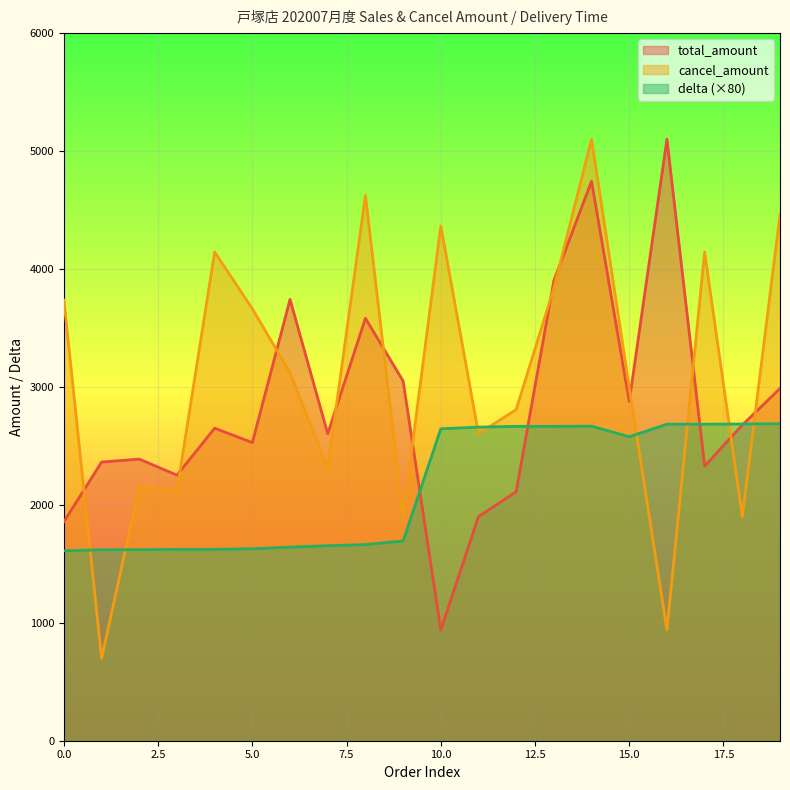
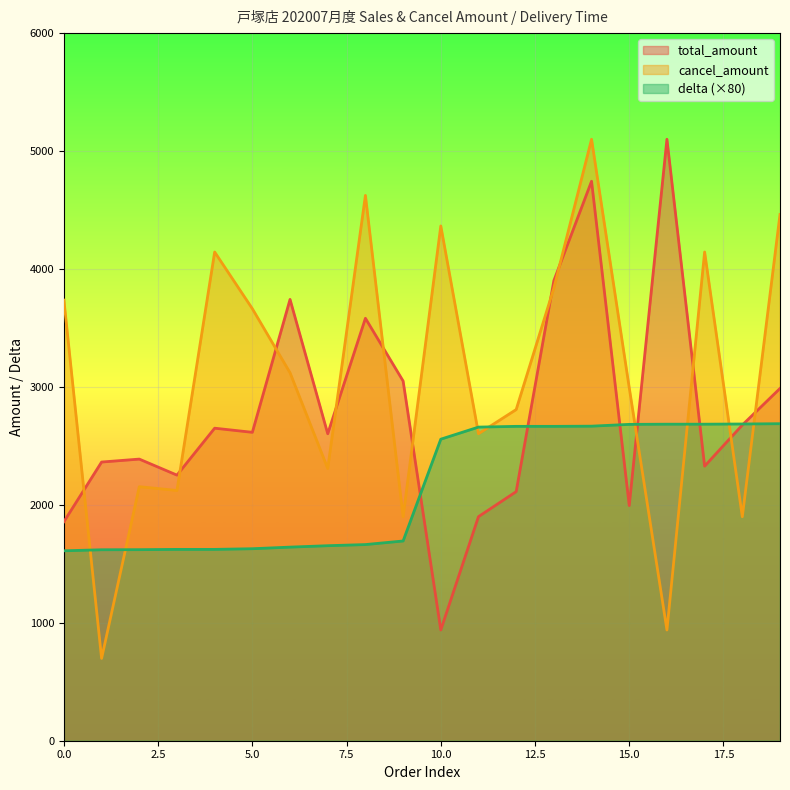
total_amount, 5.0: 2530 -> 2620
delta (×80), 10.0: 2640 -> 2560
total_amount, 15.0: 2880 -> 1990
delta (×80), 15.0: 2580 -> 2680
